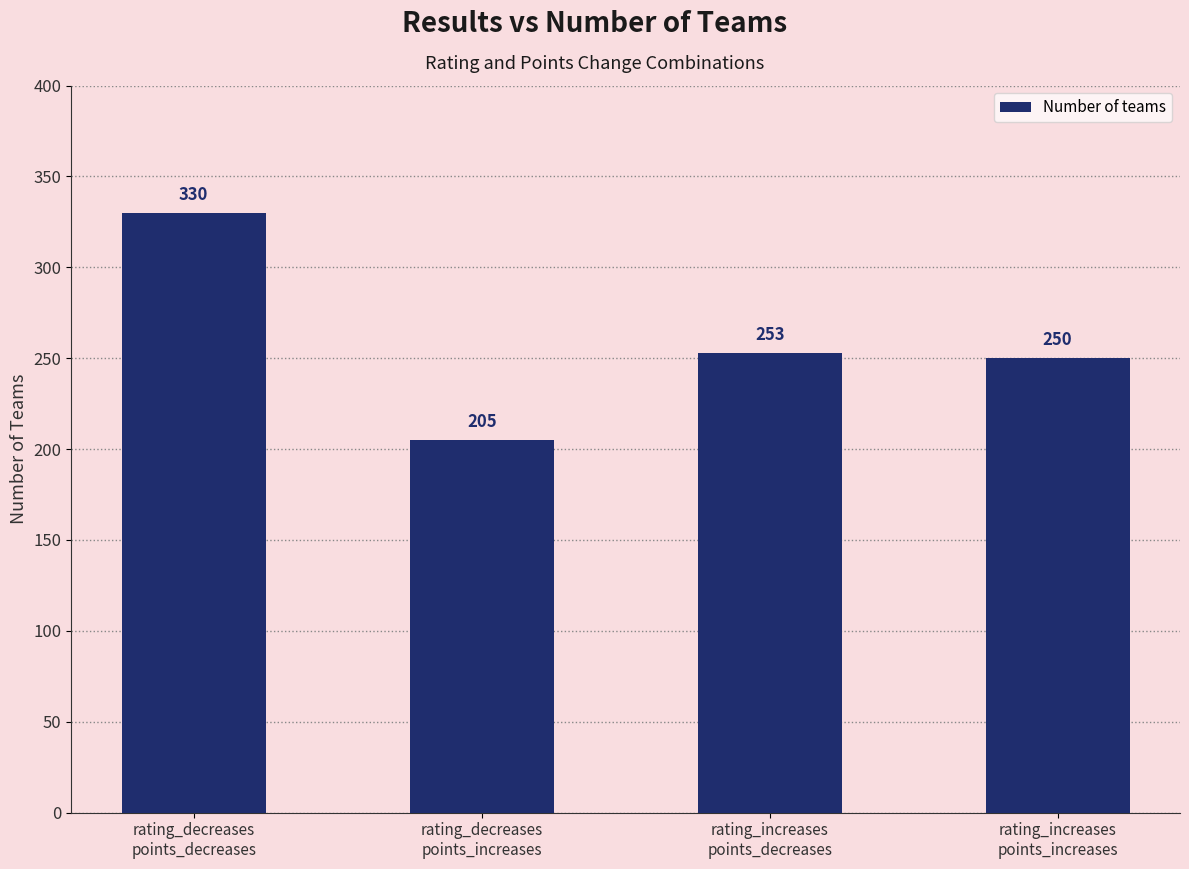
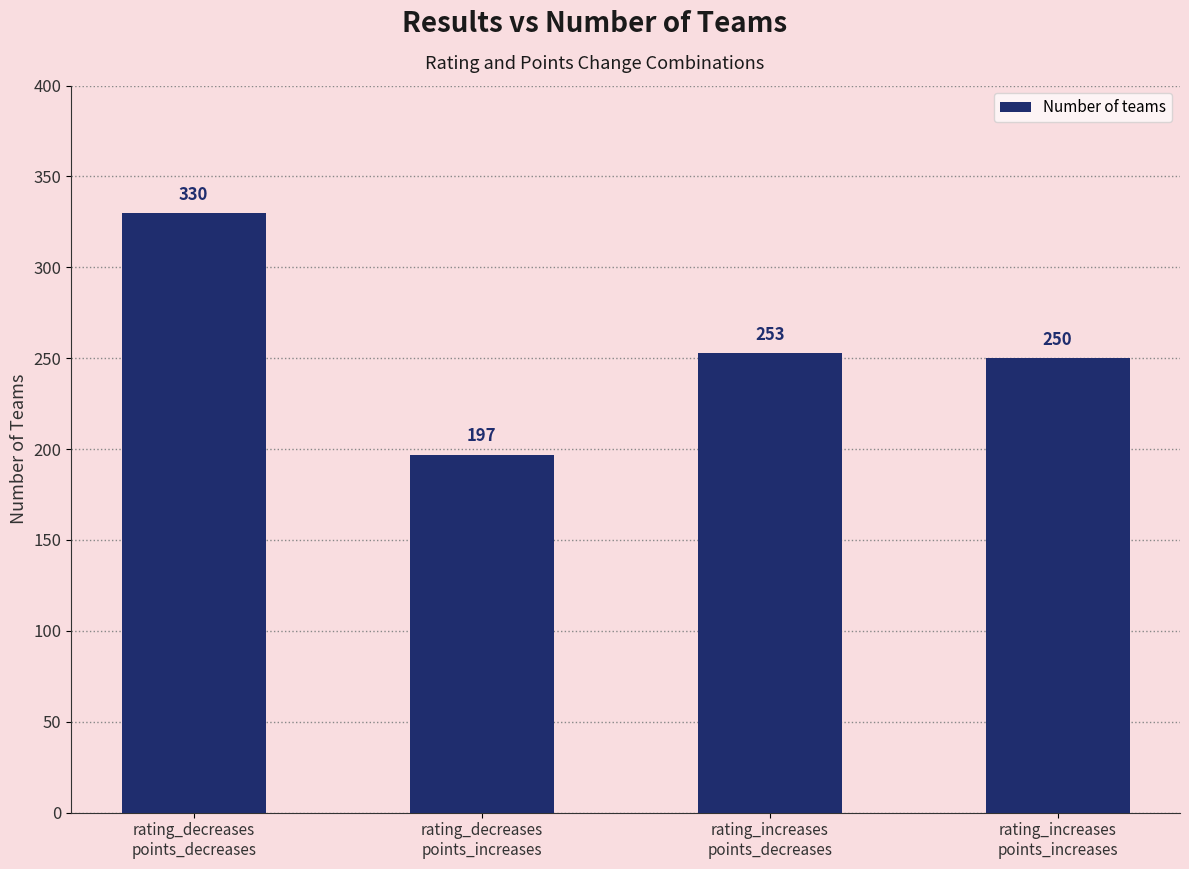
rating_decreases points_increases: 205 -> 197
